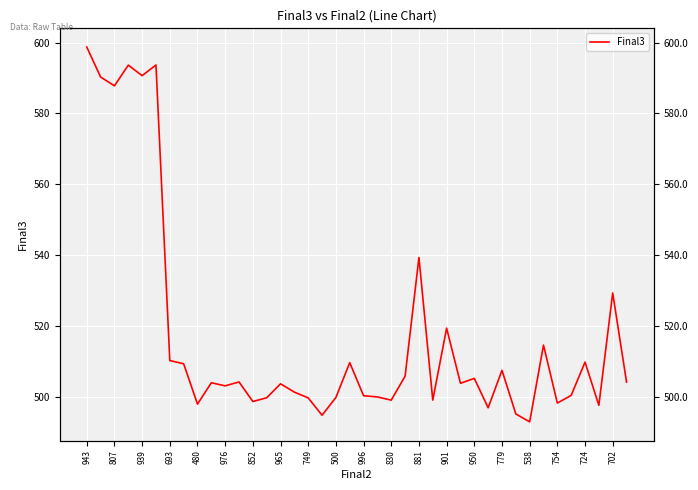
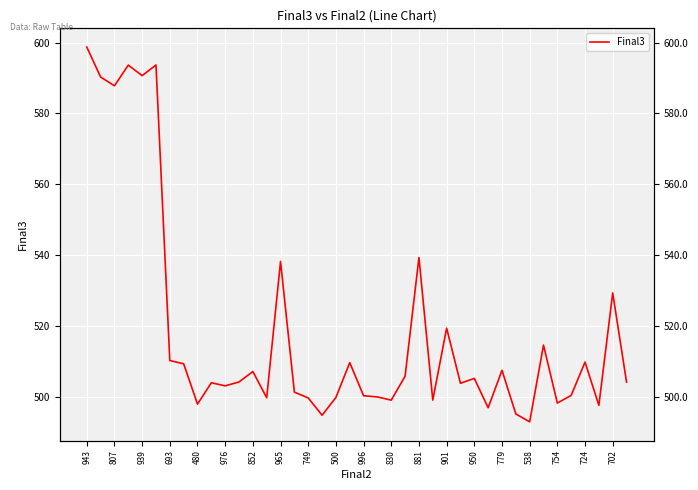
852: 499 -> 507
965: 504 -> 538
